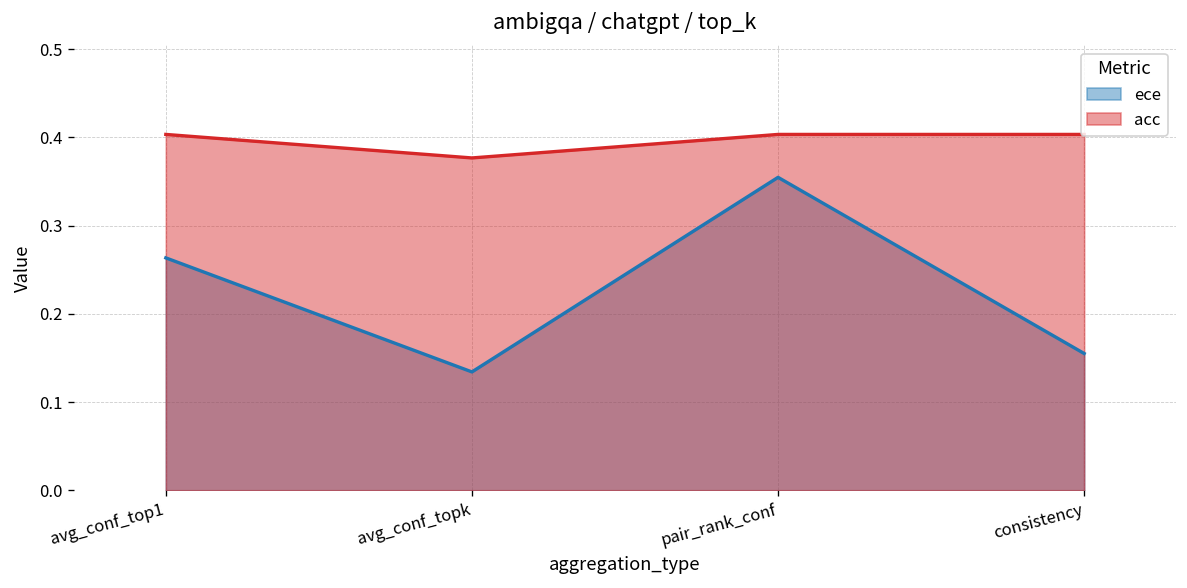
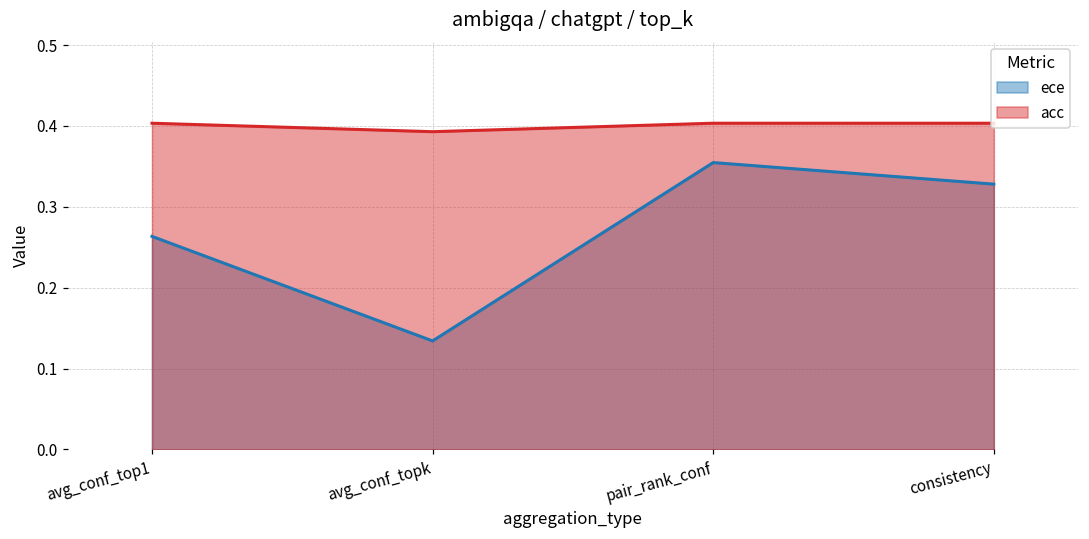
acc, avg_conf_topk: 0.38 -> 0.39
ece, consistency: 0.16 -> 0.33
